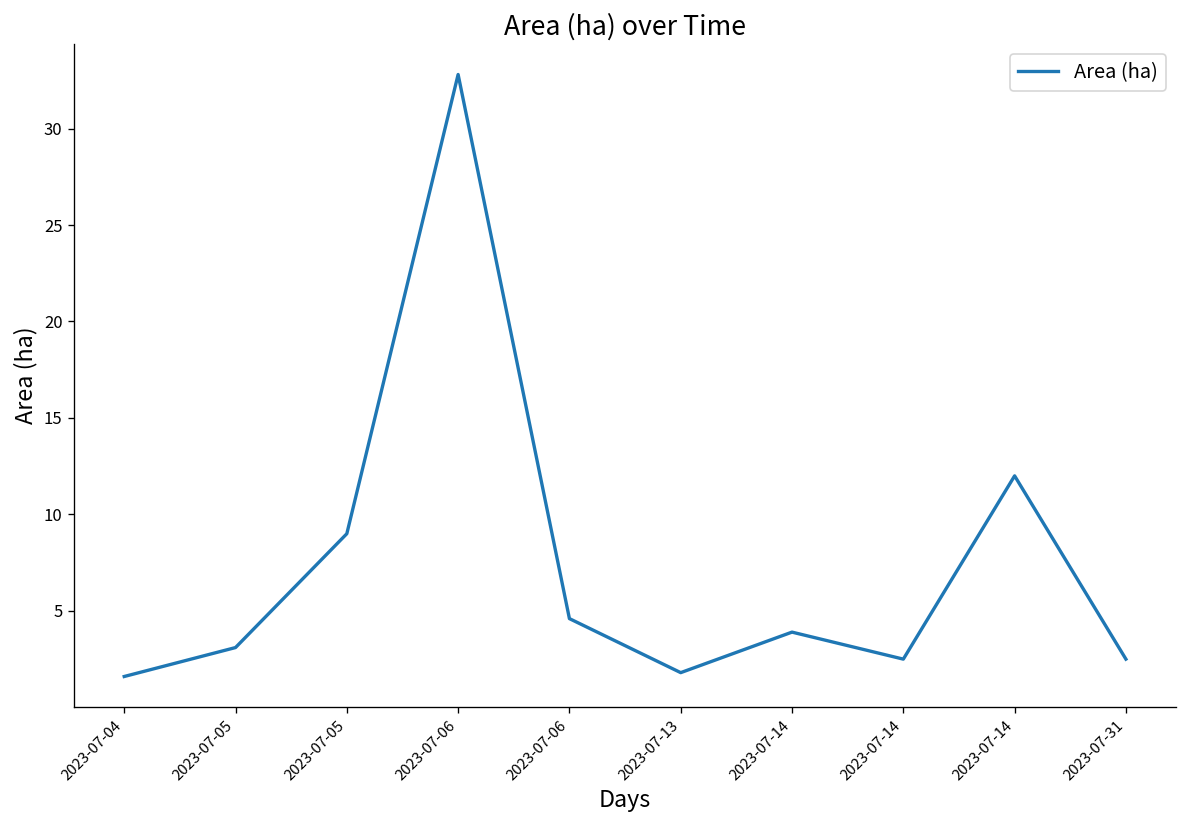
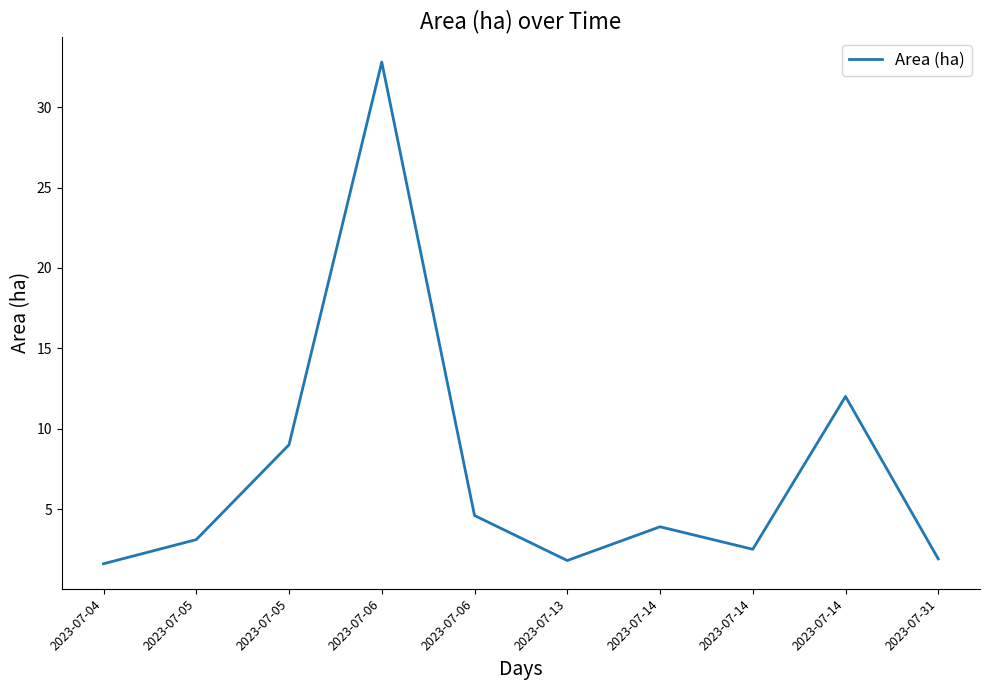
2023-07-31: 2.5 -> 1.9
